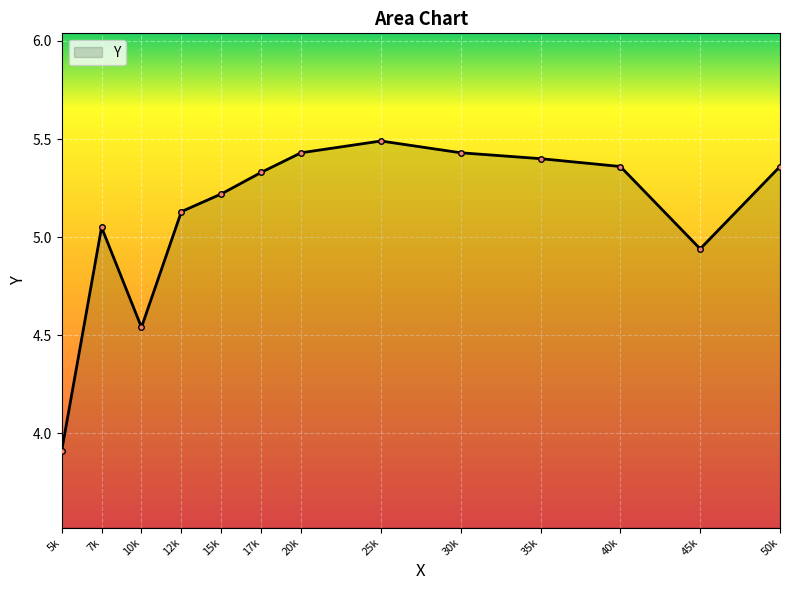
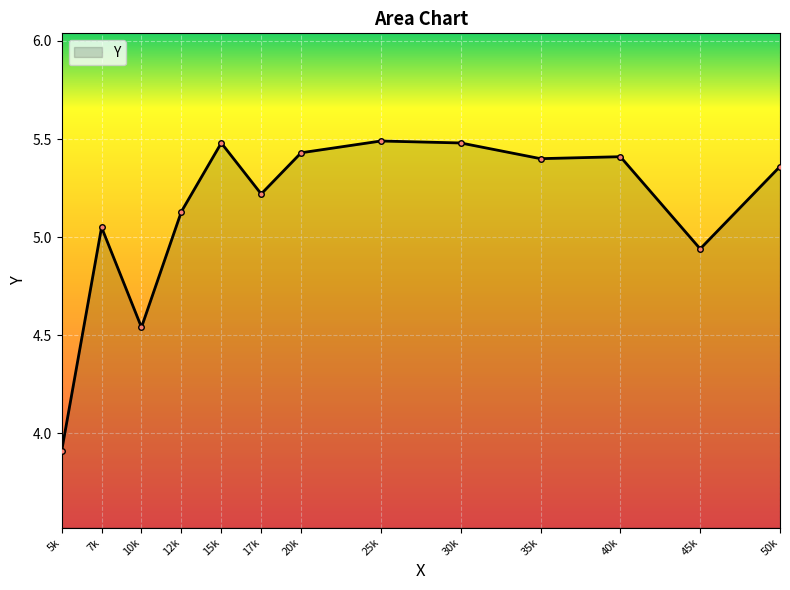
15k: 5.22 -> 5.48
17k: 5.33 -> 5.22
30k: 5.43 -> 5.48
40k: 5.36 -> 5.41
